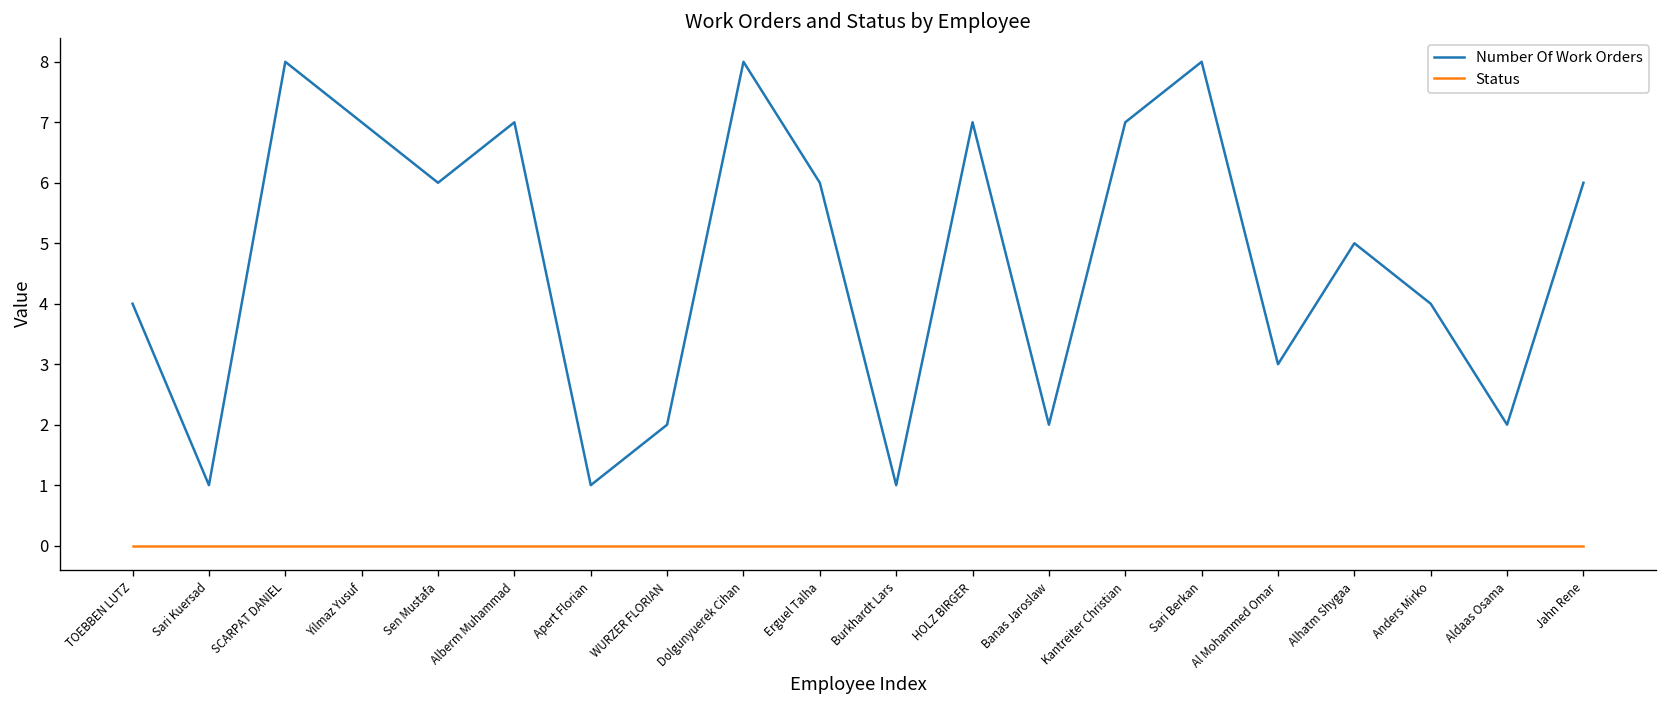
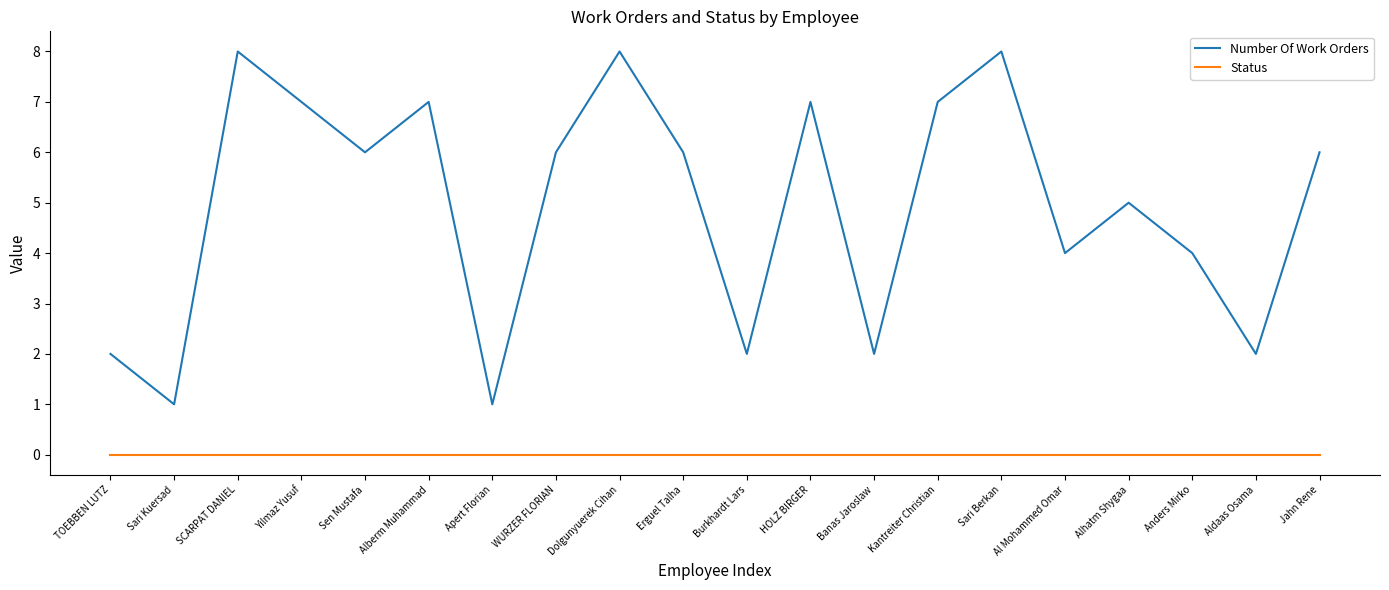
Number Of Work Orders, TOEBBEN LUTZ: 4 -> 2
Number Of Work Orders, WURZER FLORIAN: 2 -> 6
Number Of Work Orders, Burkhardt Lars: 1 -> 2
Number Of Work Orders, Al Mohammed Omar: 3 -> 4
